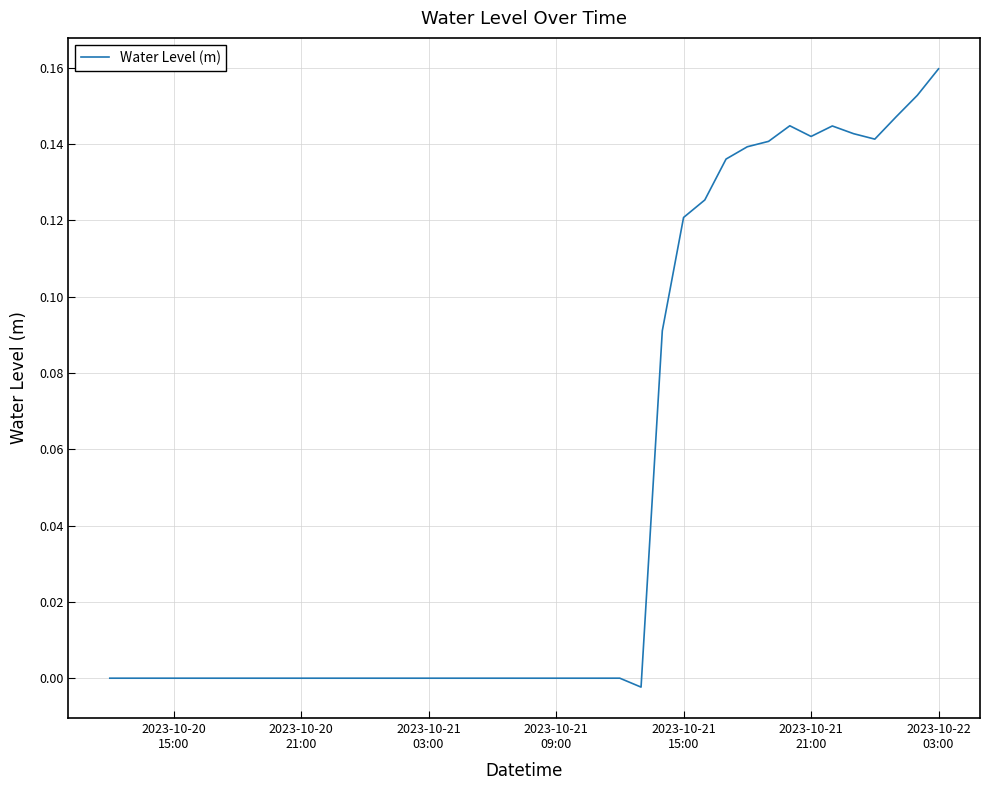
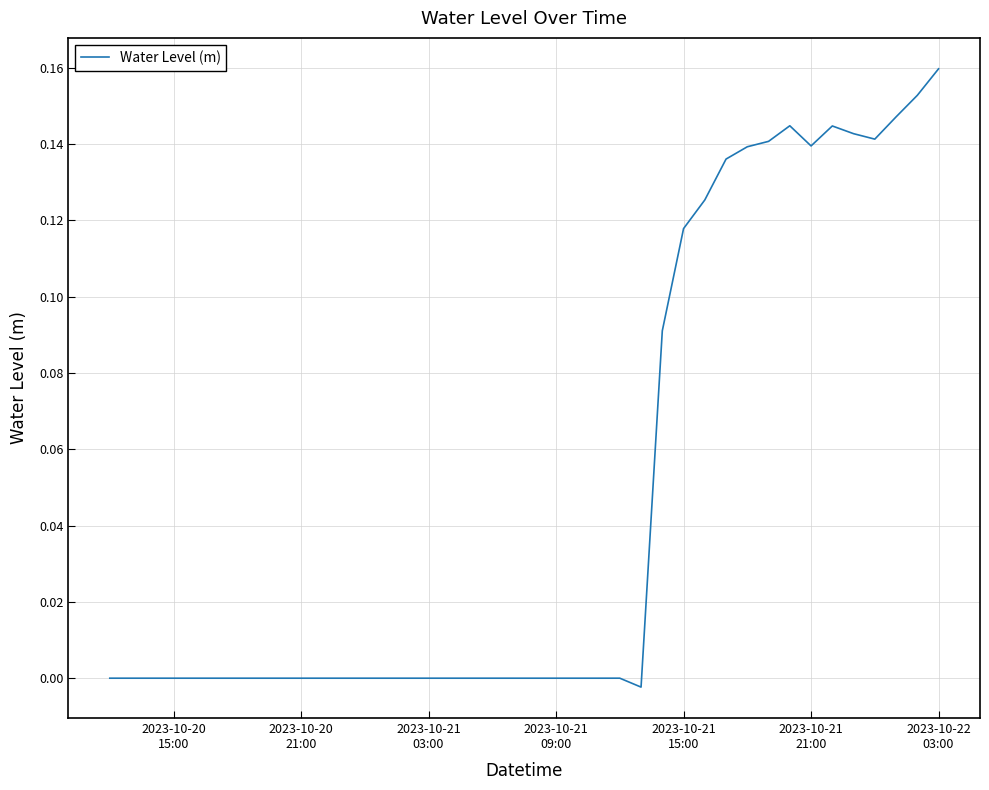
2023-10-21 15:00: 0.121 -> 0.118
2023-10-21 21:00: 0.142 -> 0.140
